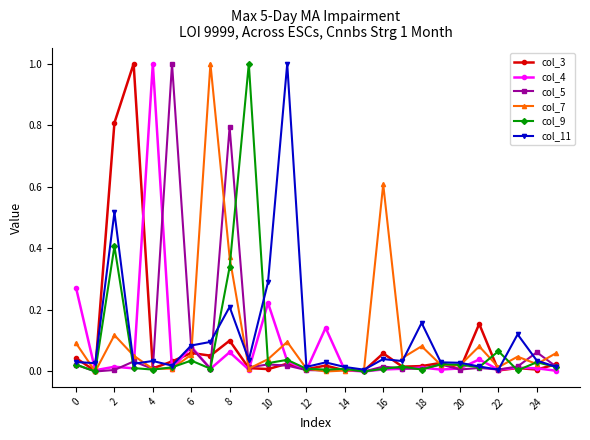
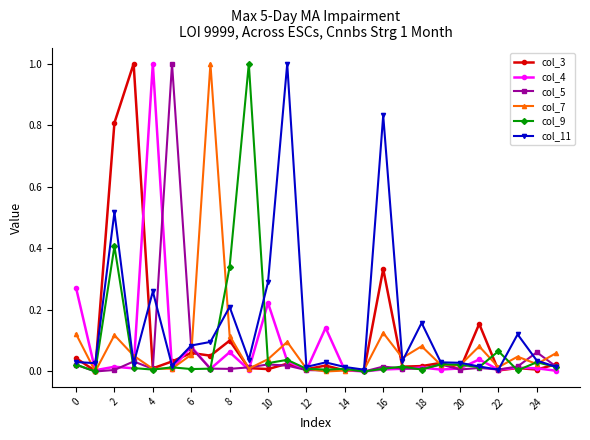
col_7, 0: 0.09 -> 0.12
col_11, 4: 0.03 -> 0.26
col_9, 6: 0.04 -> 0.01
col_5, 8: 0.79 -> 0.01
col_7, 8: 0.37 -> 0.12
col_3, 16: 0.06 -> 0.33
col_7, 16: 0.61 -> 0.13
col_11, 16: 0.04 -> 0.83
